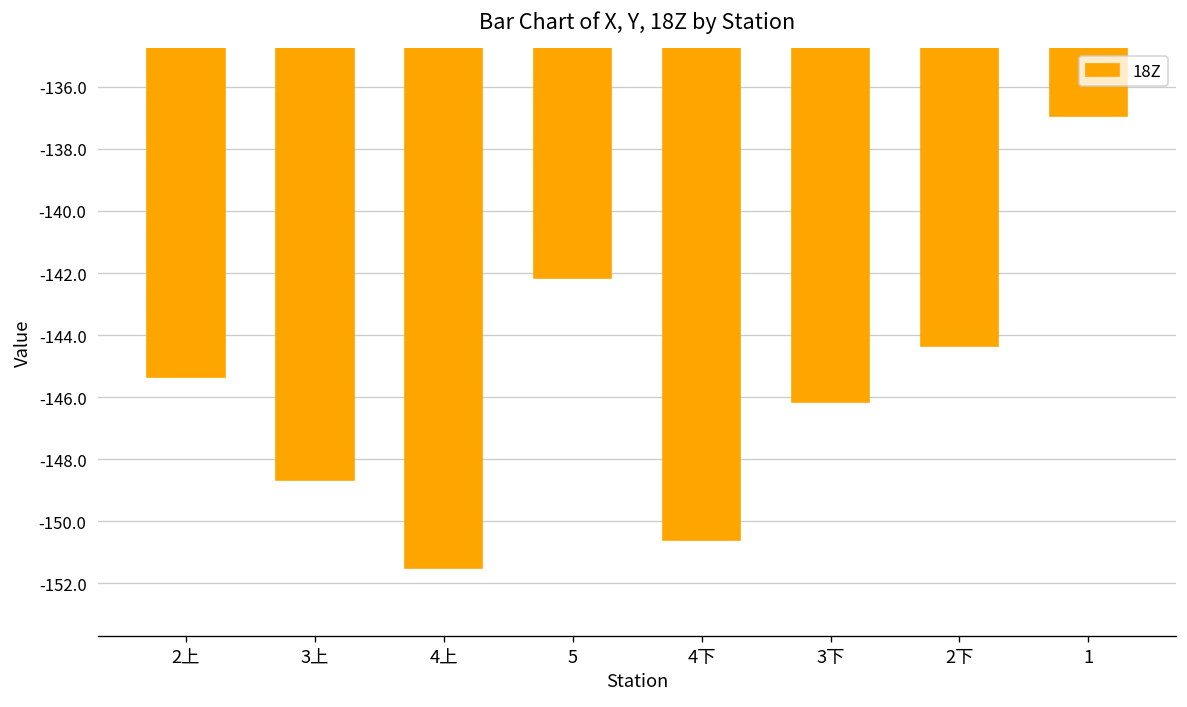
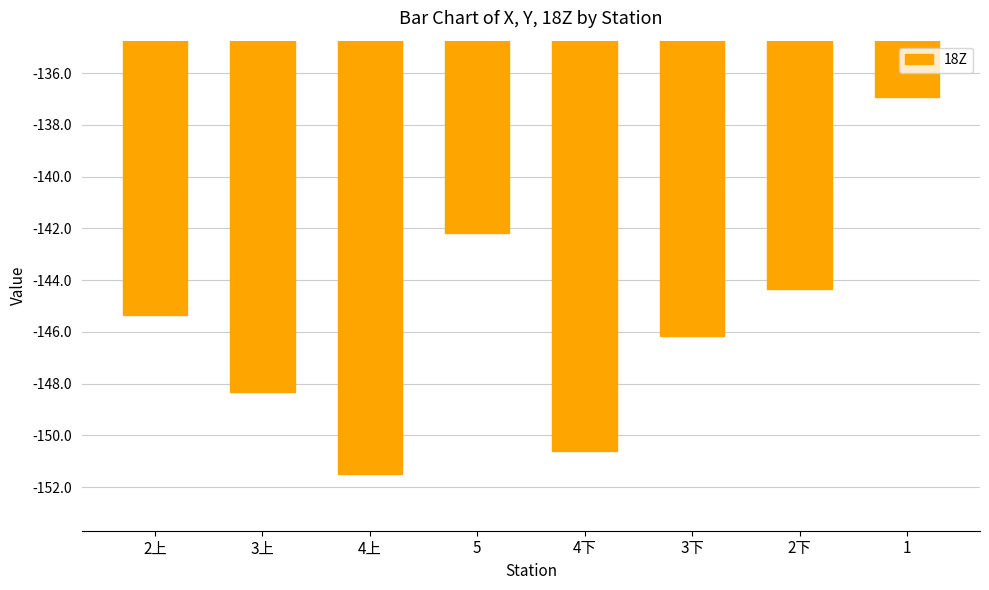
3上: -148.7 -> -148.3
